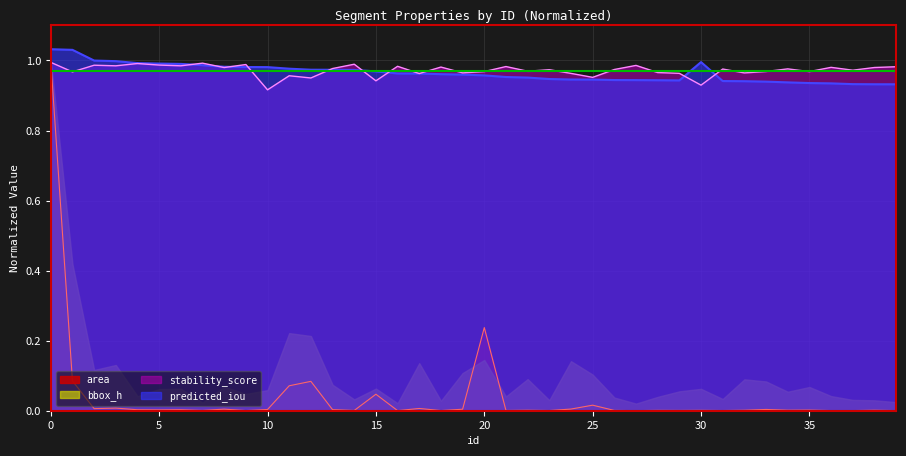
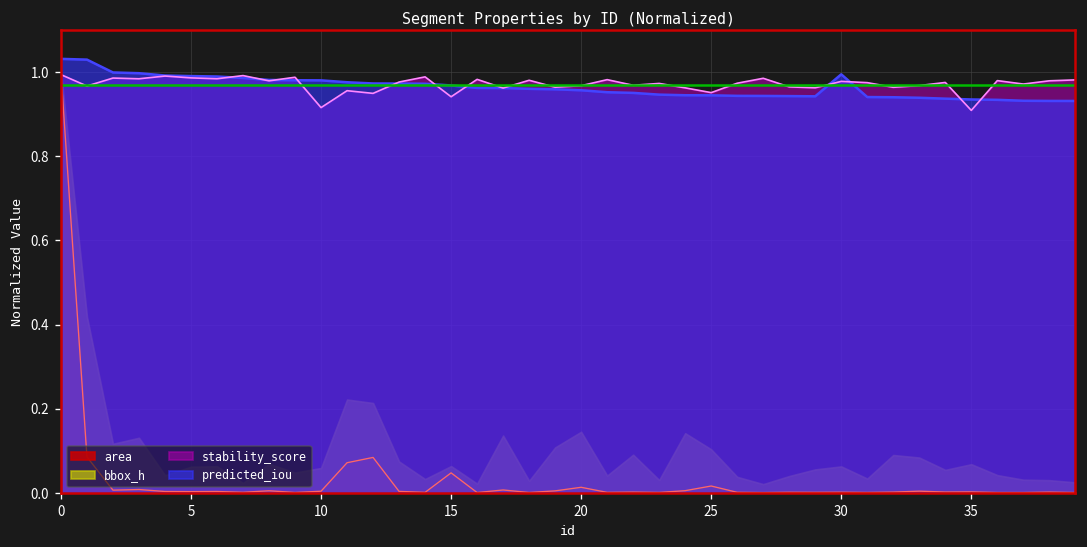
area, 20: 0.24 -> 0.01
stability_score, 30: 0.93 -> 0.98
stability_score, 35: 0.97 -> 0.91
